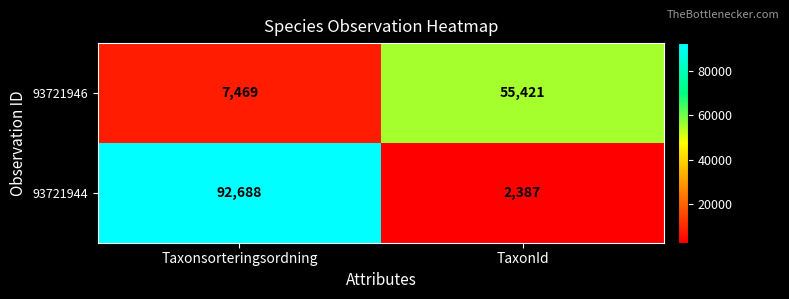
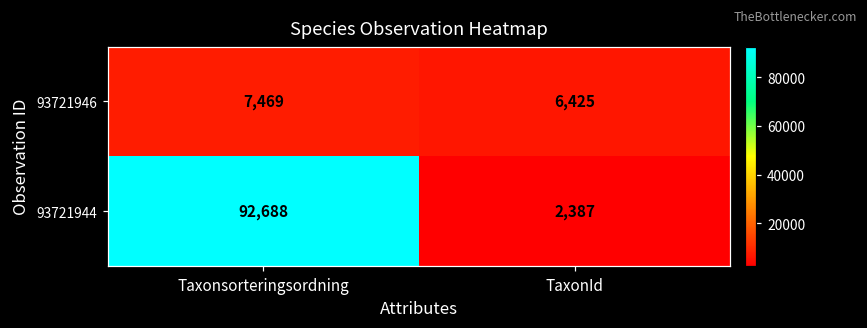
93721946, TaxonId: 55,421 -> 6,425
